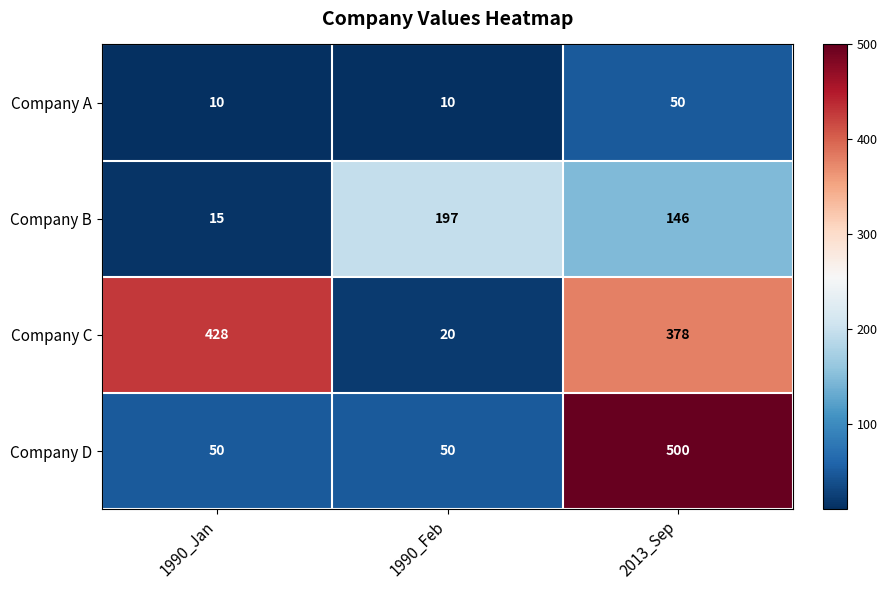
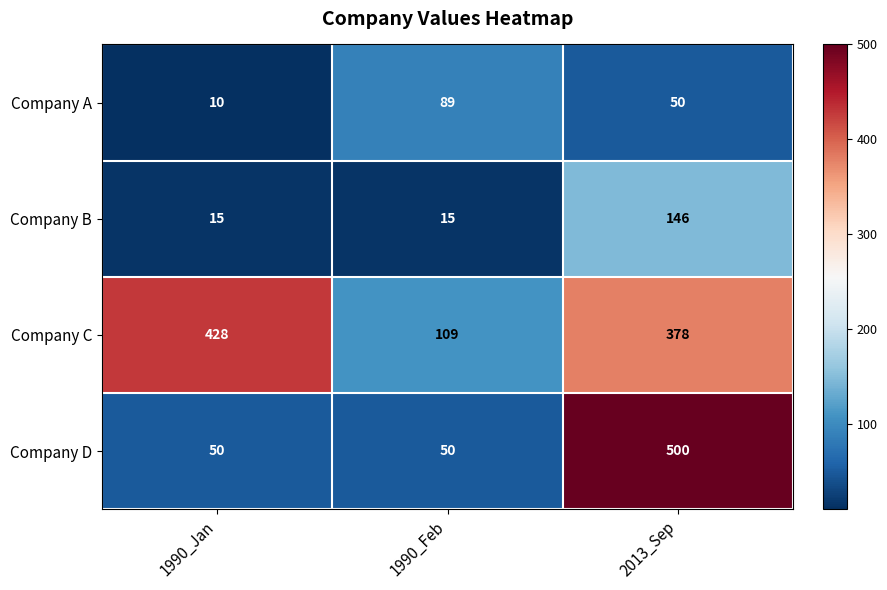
Company A, 1990_Feb: 10 -> 89
Company B, 1990_Feb: 197 -> 15
Company C, 1990_Feb: 20 -> 109
